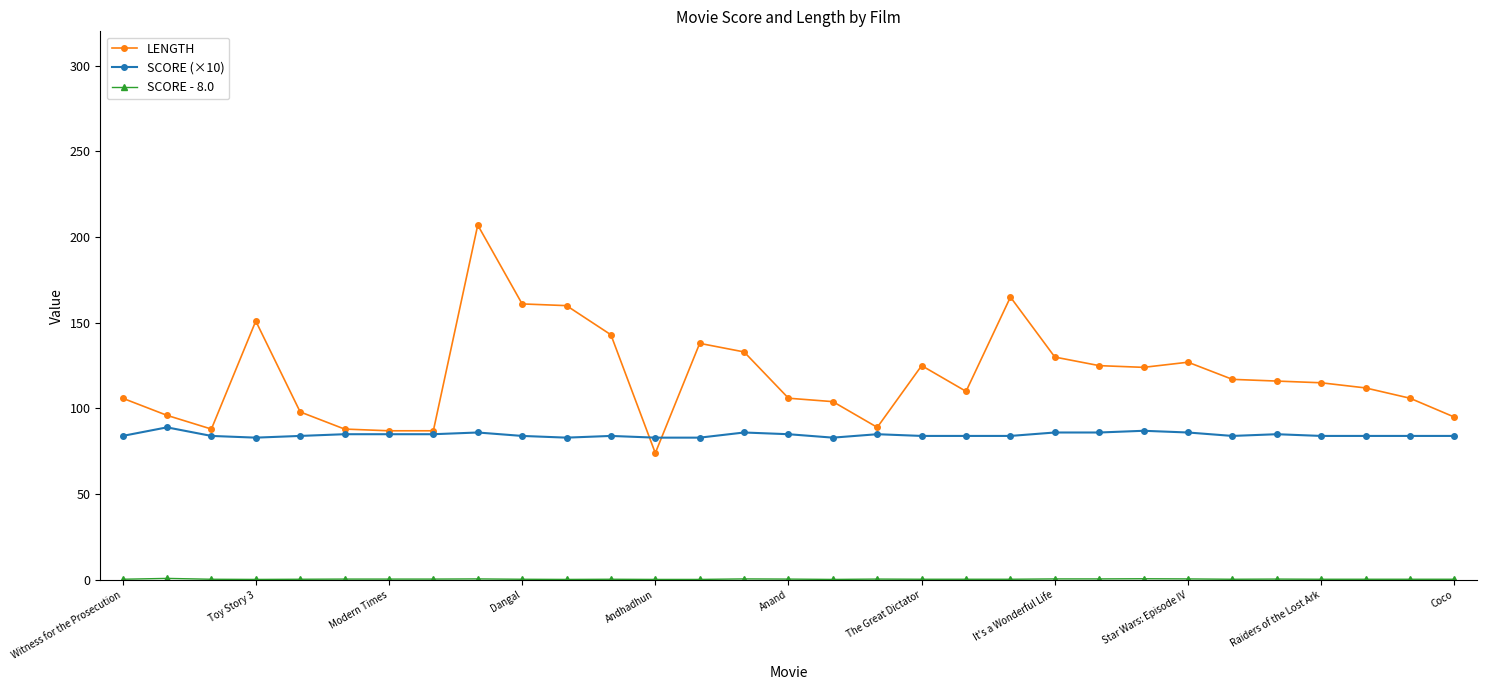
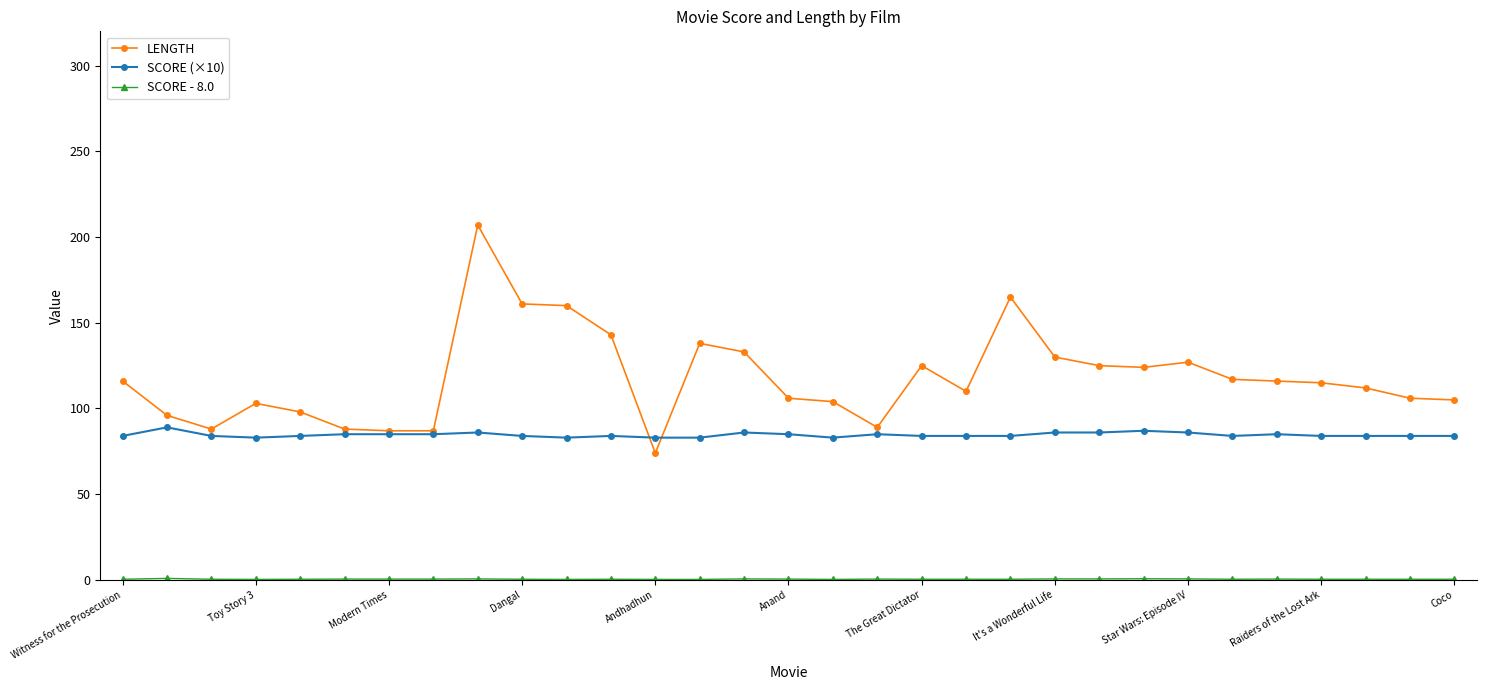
LENGTH, Witness for the Prosecution: 106 -> 116
LENGTH, Toy Story 3: 151 -> 103
LENGTH, Coco: 95 -> 105
